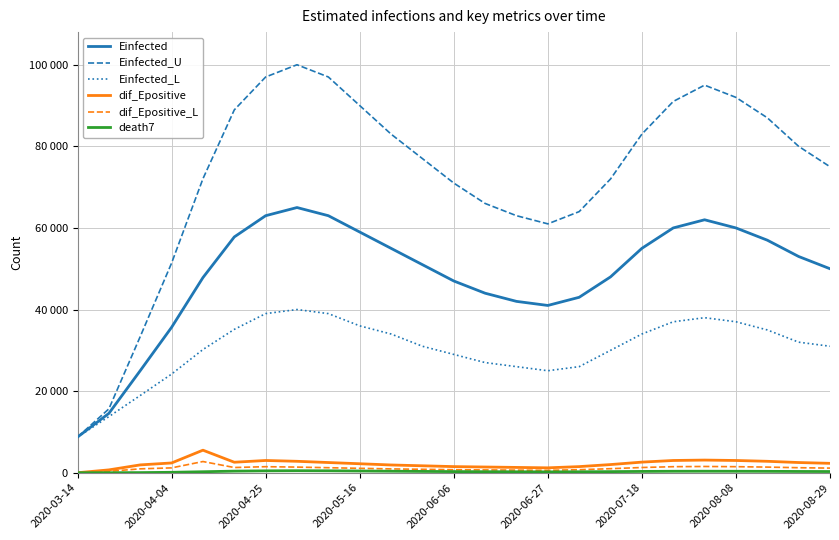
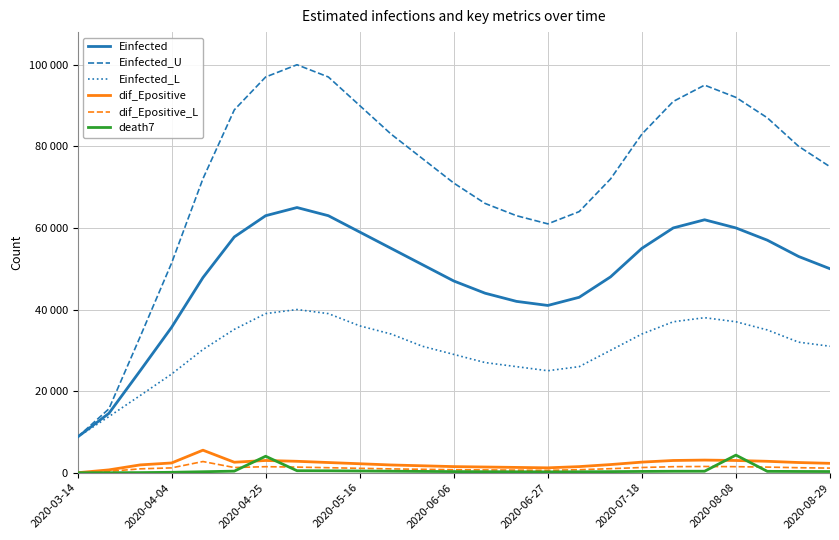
death7, 2020-04-25: 0 -> 4000
death7, 2020-08-08: 0 -> 4000
